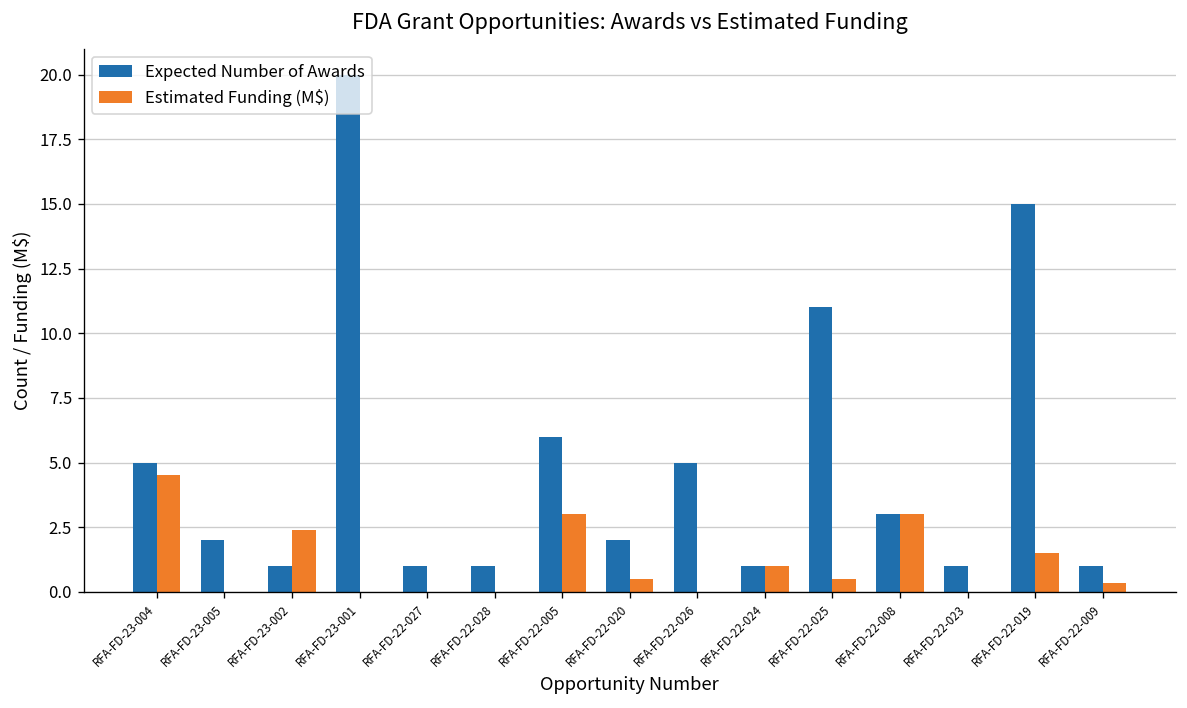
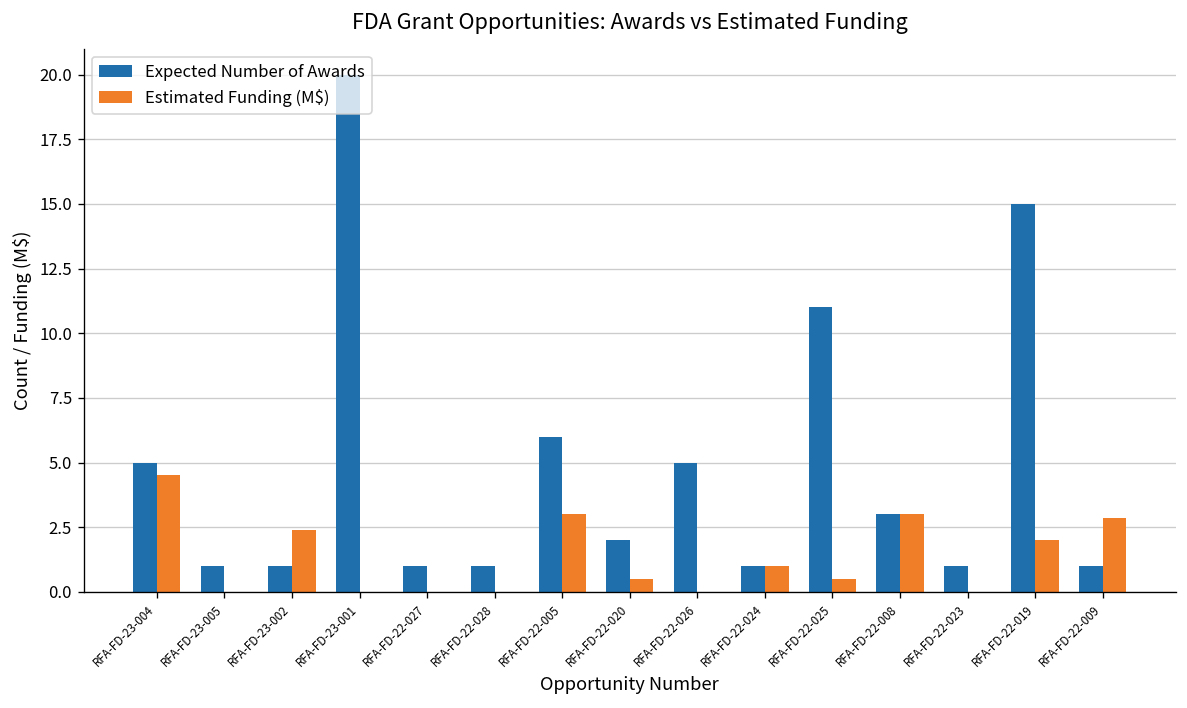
Expected Number of Awards, RFA-FD-23-005: 2 -> 1
Estimated Funding (M$), RFA-FD-22-019: 1.5 -> 2.0
Estimated Funding (M$), RFA-FD-22-009: 0.4 -> 2.9
